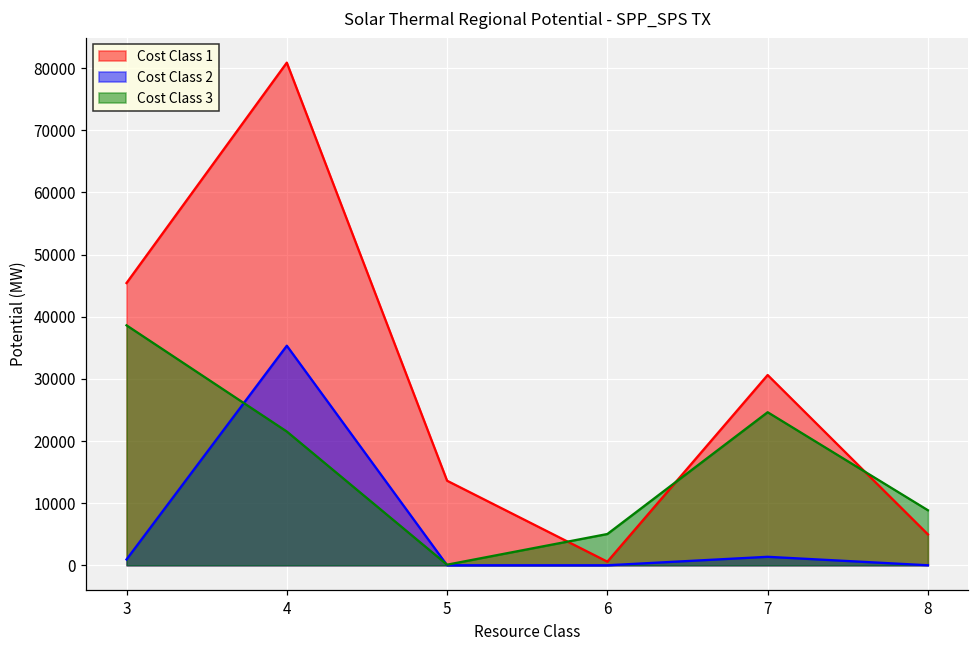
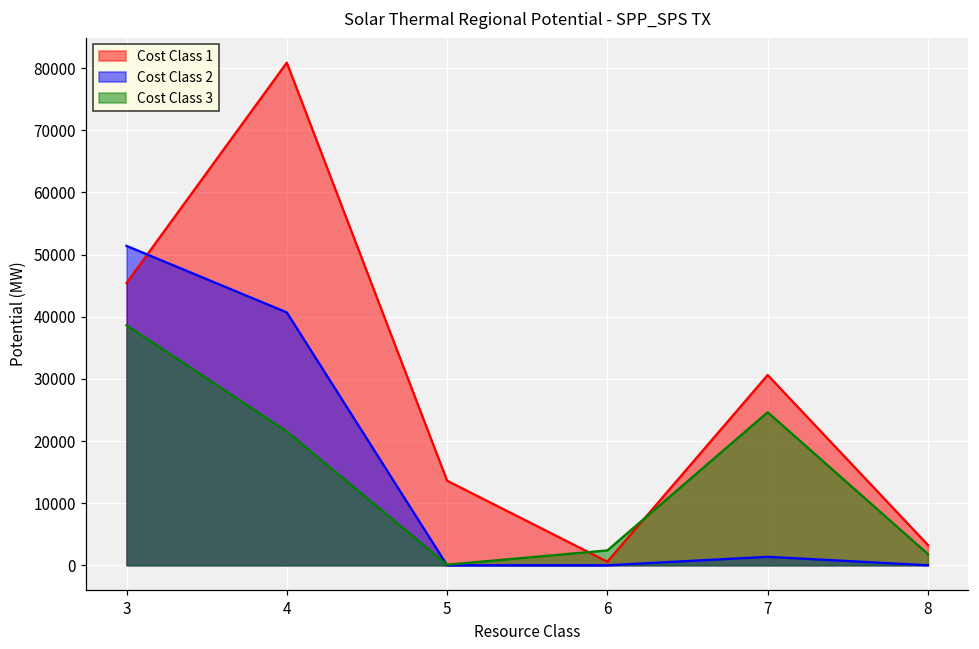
Cost Class 2, 3: 1000 -> 51000
Cost Class 2, 4: 35000 -> 41000
Cost Class 3, 6: 5000 -> 2000
Cost Class 1, 8: 5000 -> 3000
Cost Class 3, 8: 9000 -> 2000
